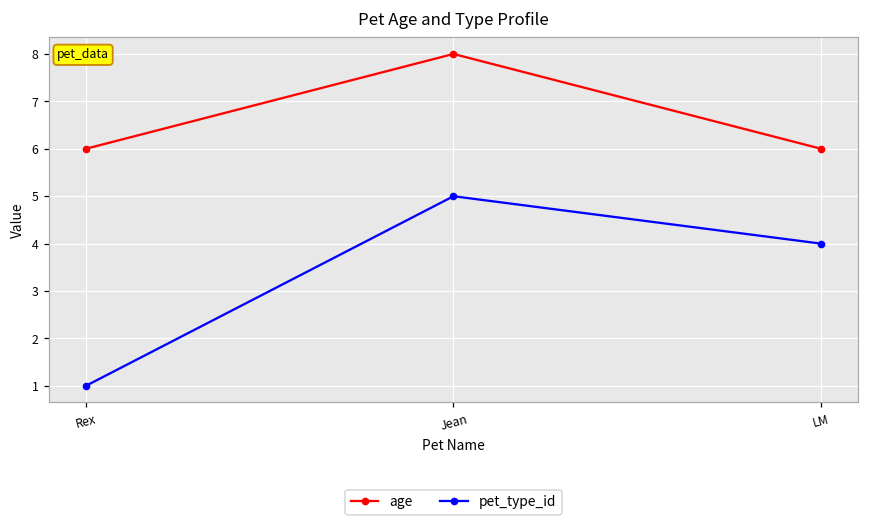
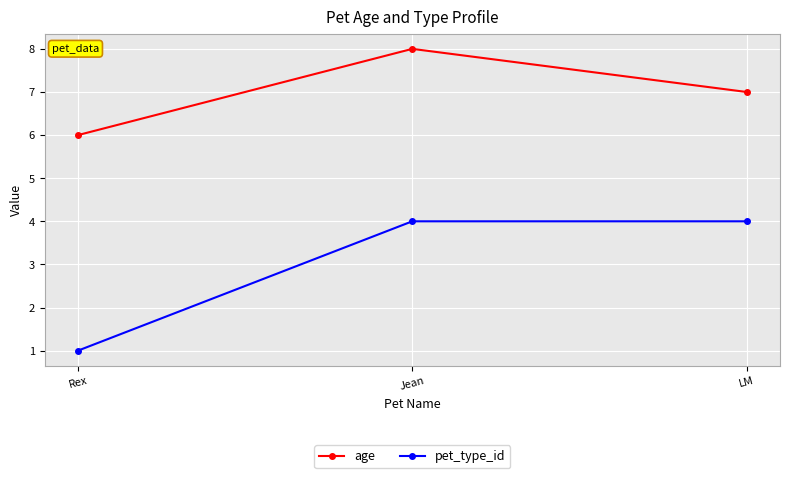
pet_type_id, Jean: 5 -> 4
age, LM: 6 -> 7
